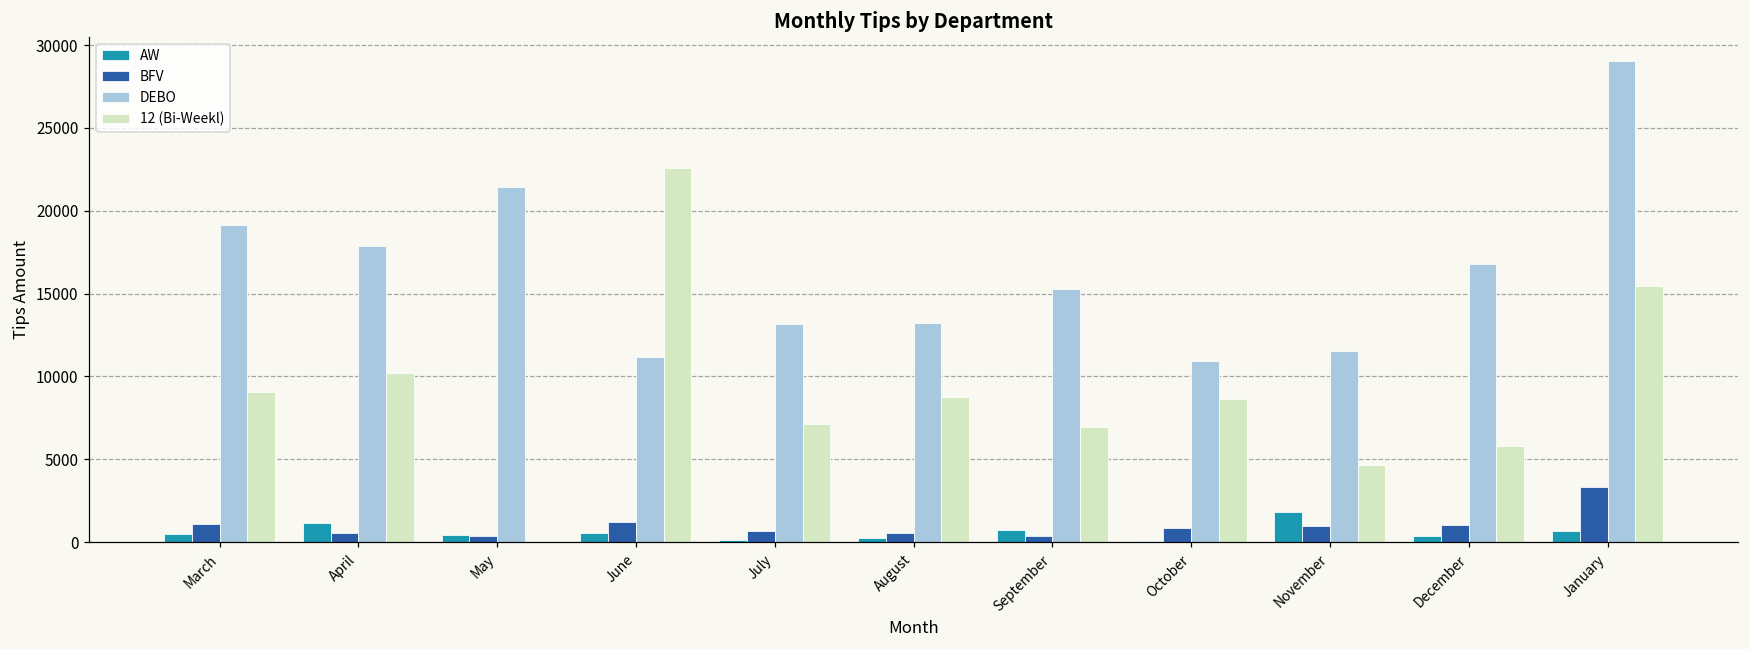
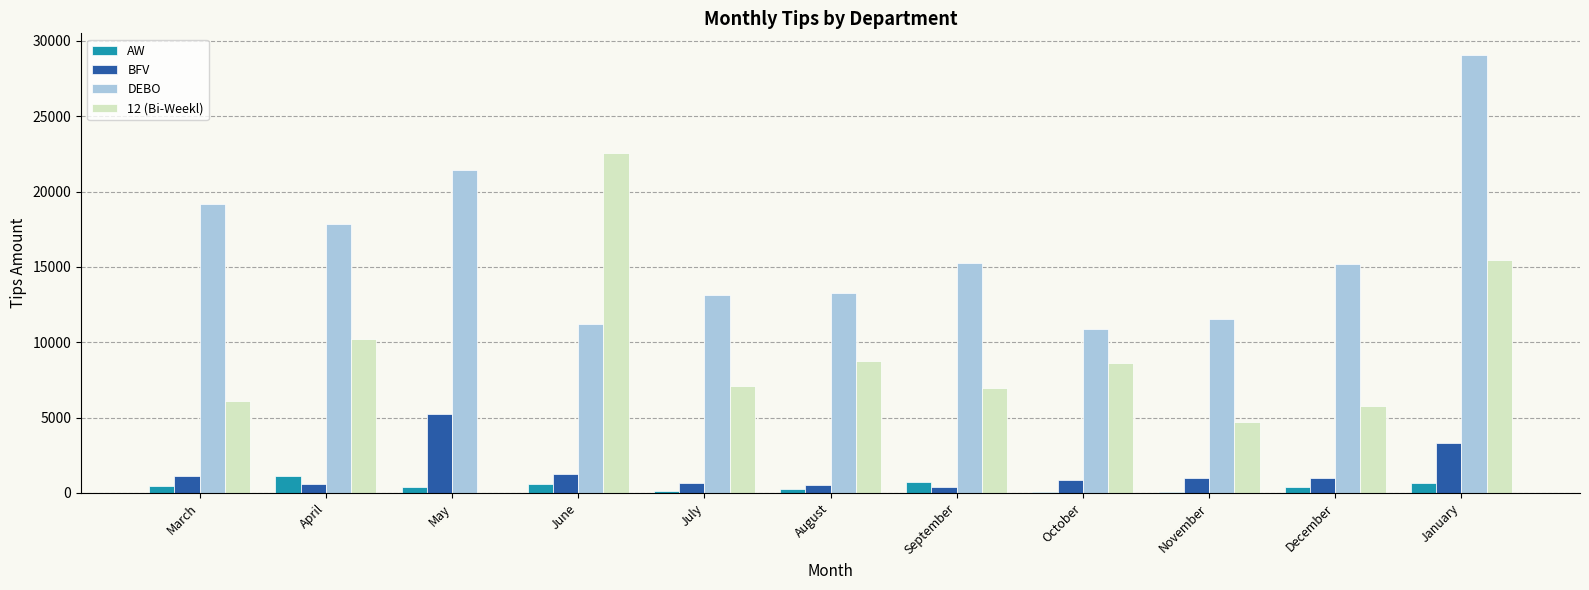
12 (Bi-Weekl), March: 9100 -> 6100
BFV, May: 400 -> 5200
AW, November: 1800 -> 0
DEBO, December: 16800 -> 15200
